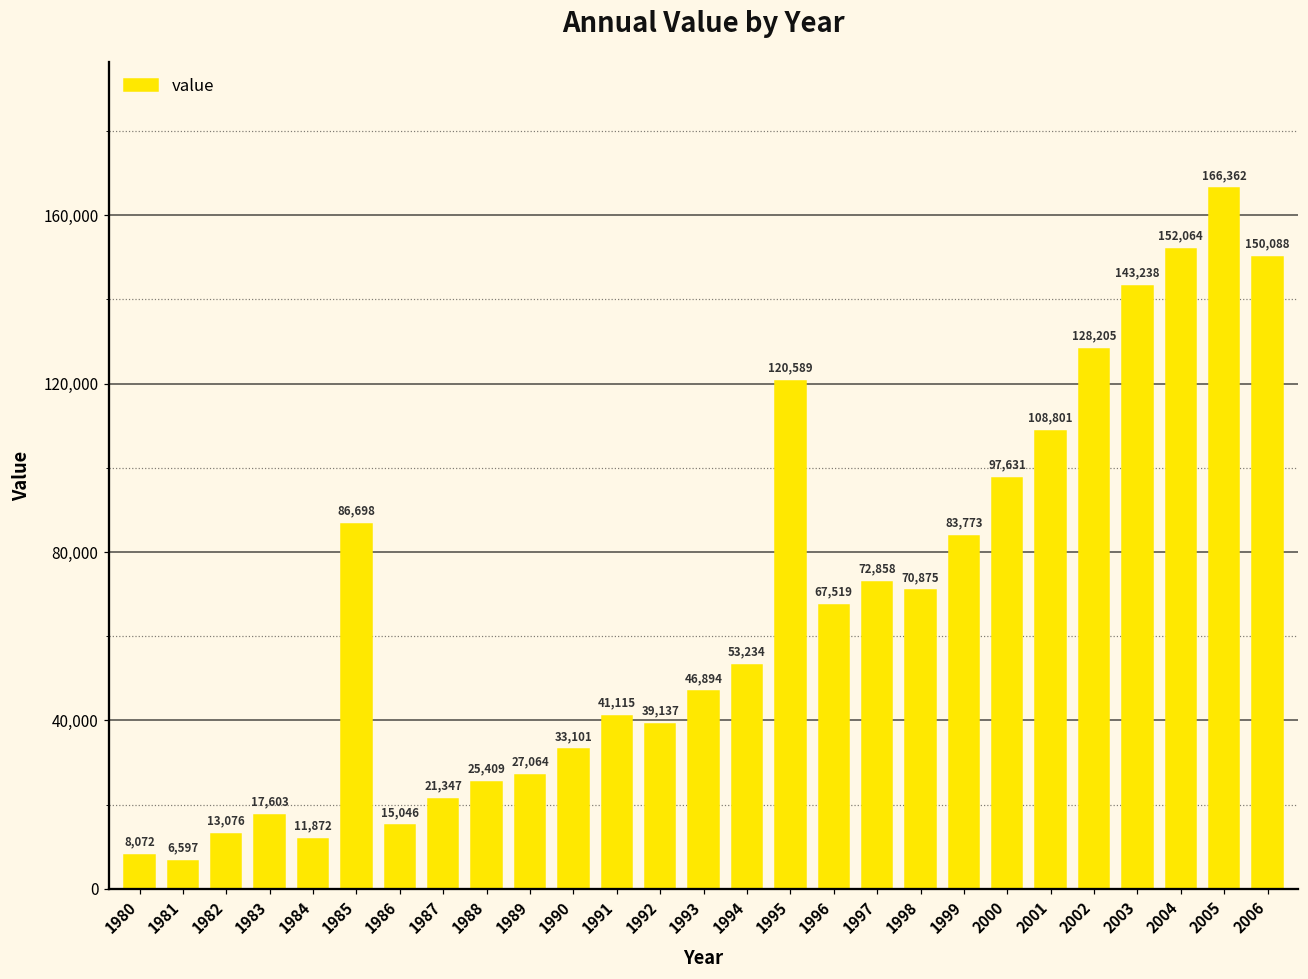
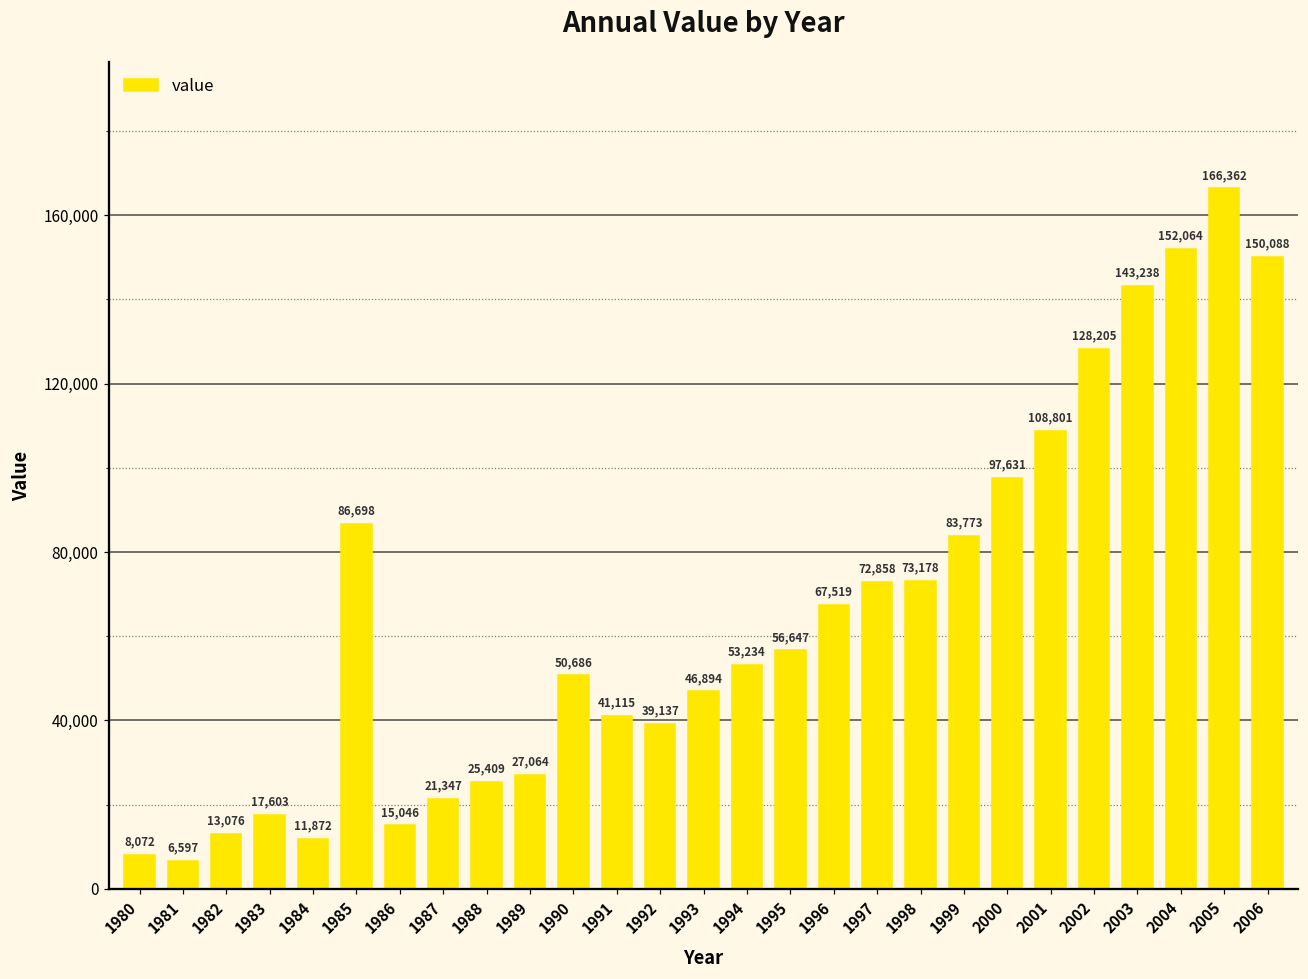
1990: 33,101 -> 50,686
1995: 120,589 -> 56,647
1998: 70,875 -> 73,178
